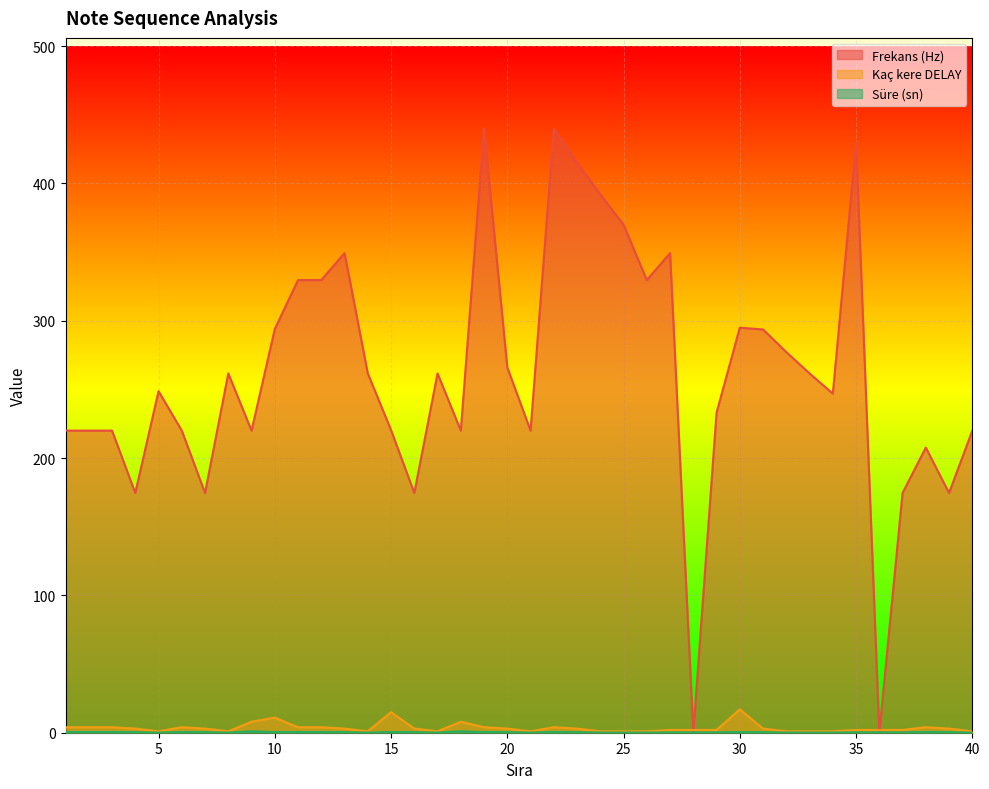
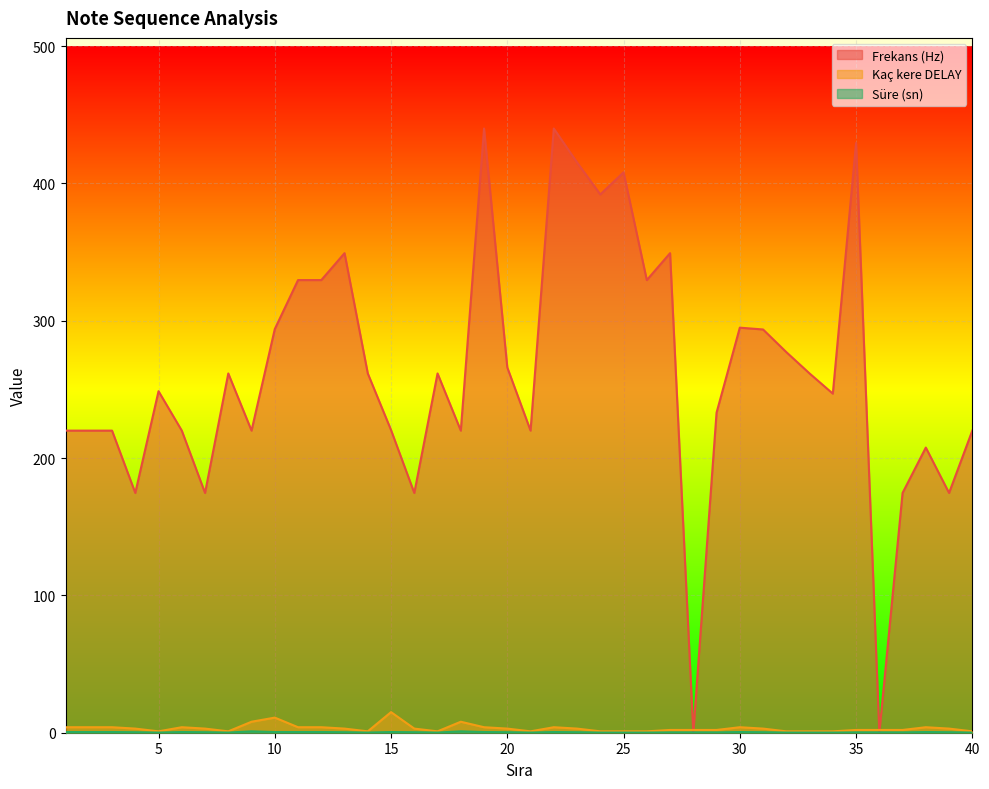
Frekans (Hz), 25: 370 -> 408
Kaç kere DELAY, 30: 17 -> 4
